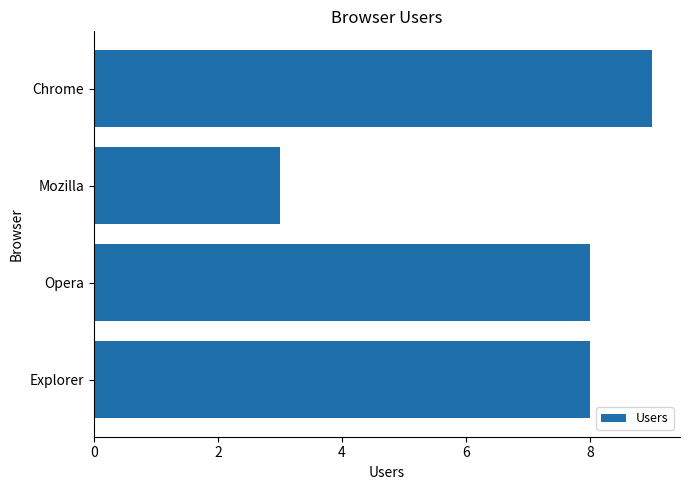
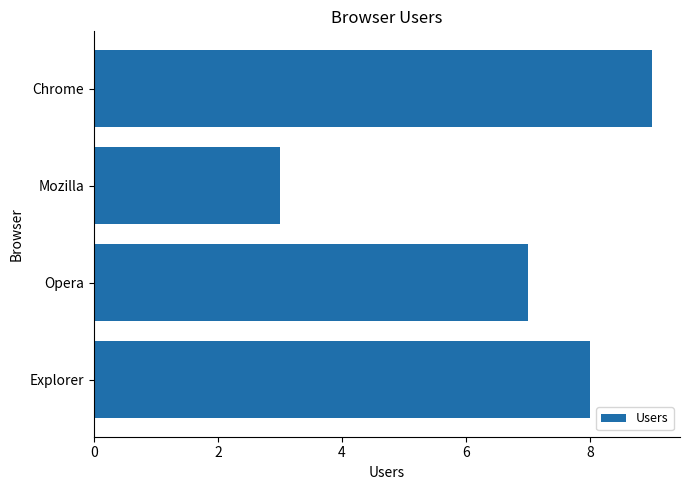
Opera: 8 -> 7
